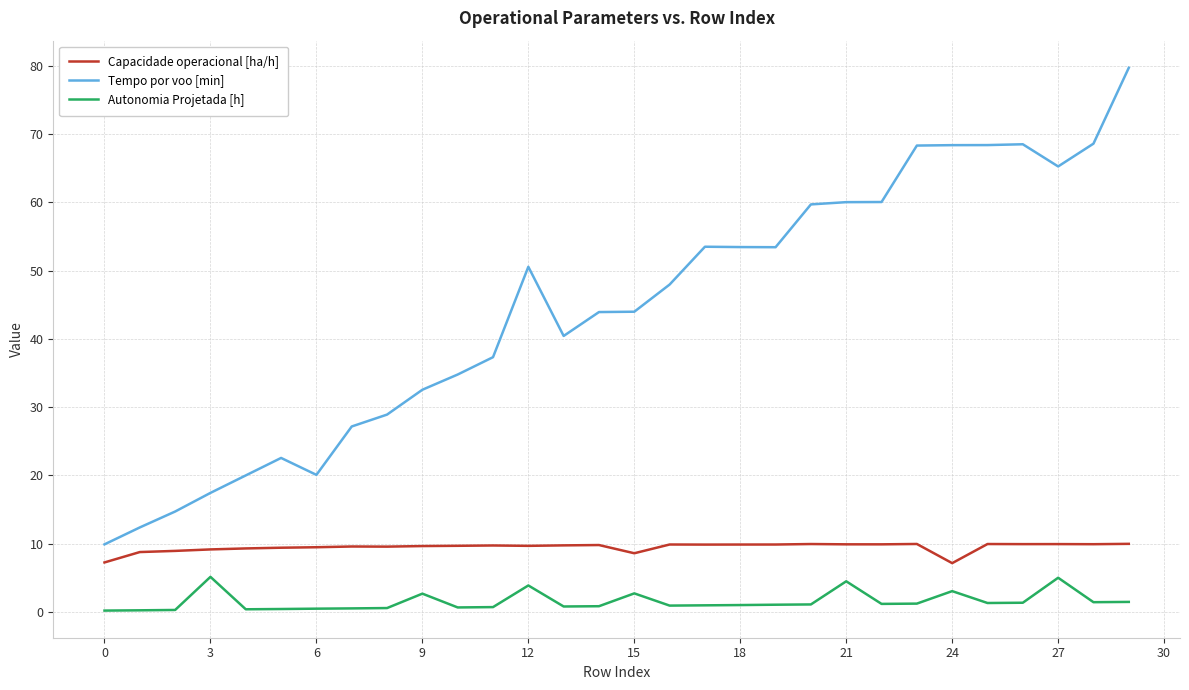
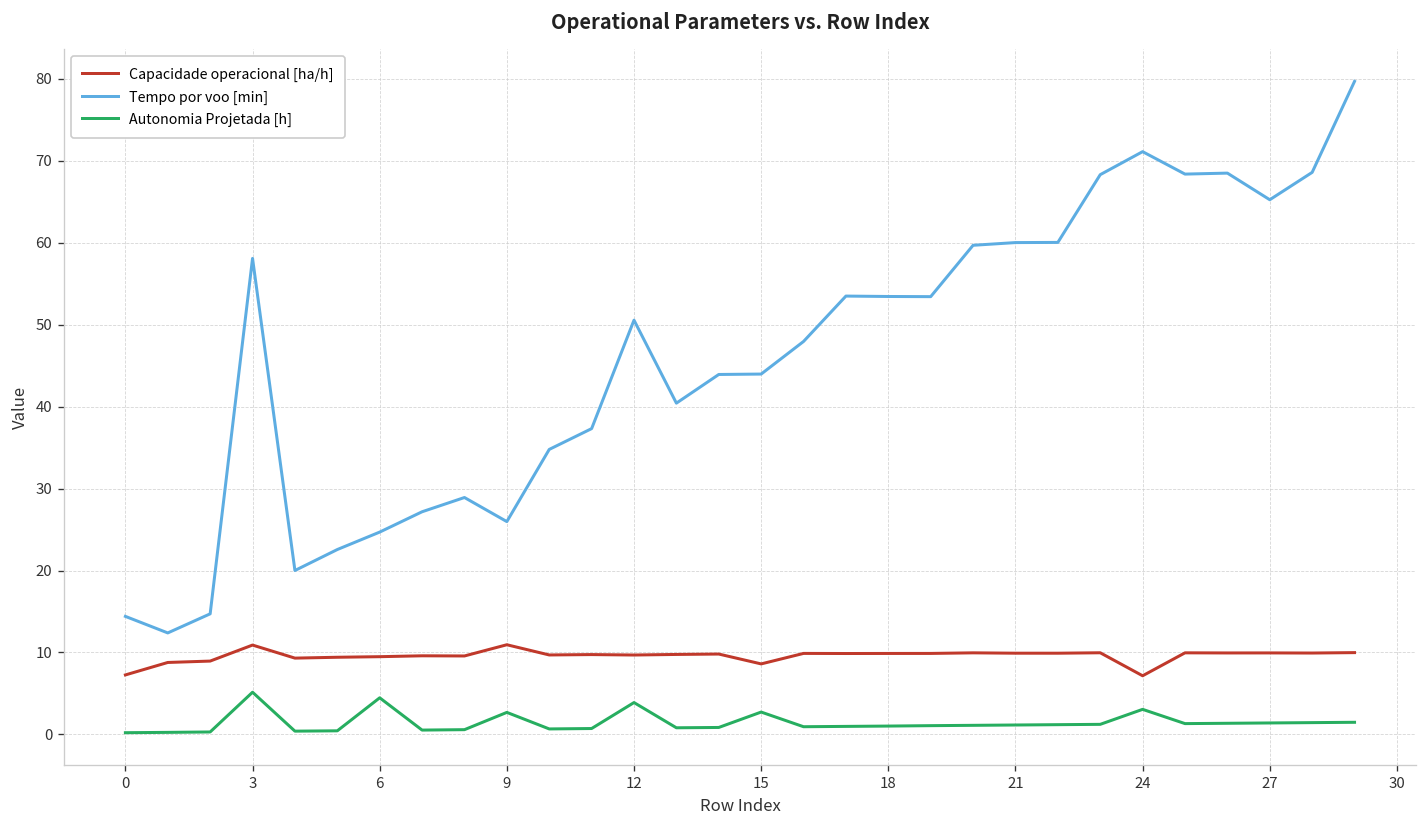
Tempo por voo [min], 0: 10 -> 14
Capacidade operacional [ha/h], 3: 9 -> 11
Tempo por voo [min], 3: 17 -> 58
Tempo por voo [min], 6: 20 -> 25
Autonomia Projetada [h], 6: 0 -> 4
Capacidade operacional [ha/h], 9: 10 -> 11
Tempo por voo [min], 9: 33 -> 26
Autonomia Projetada [h], 21: 4 -> 1
Tempo por voo [min], 24: 68 -> 71
Autonomia Projetada [h], 27: 5 -> 1
